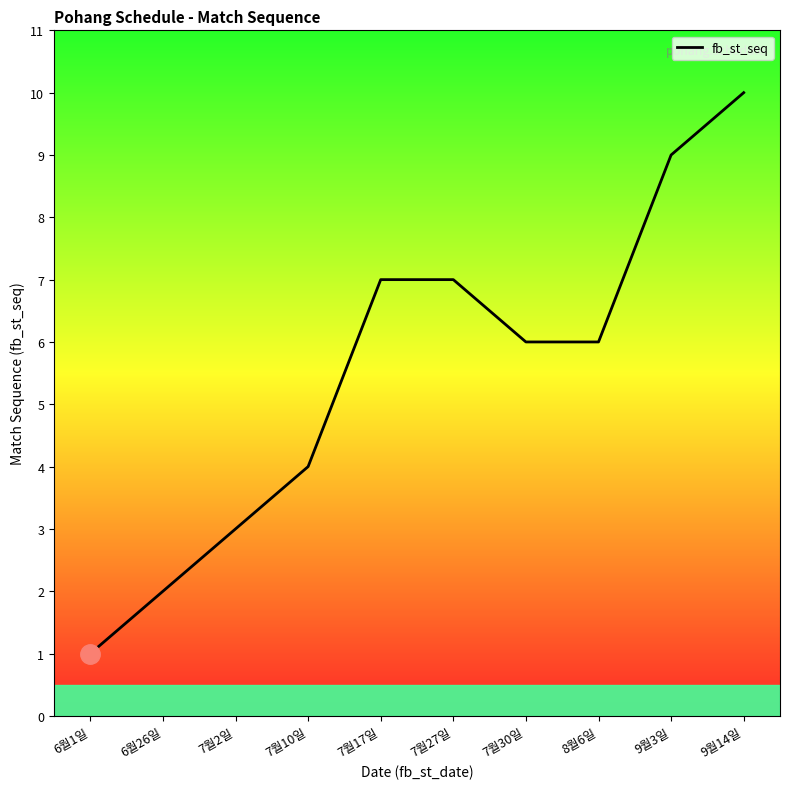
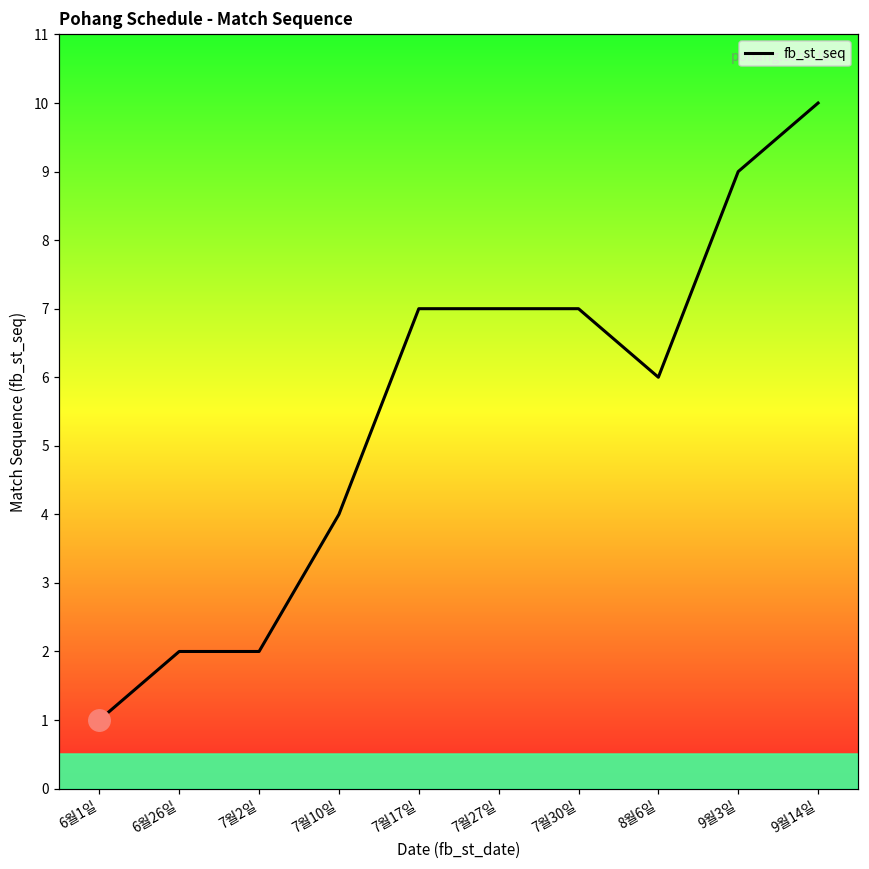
fb_st_seq, 7월2일: 3 -> 2
fb_st_seq, 7월30일: 6 -> 7
